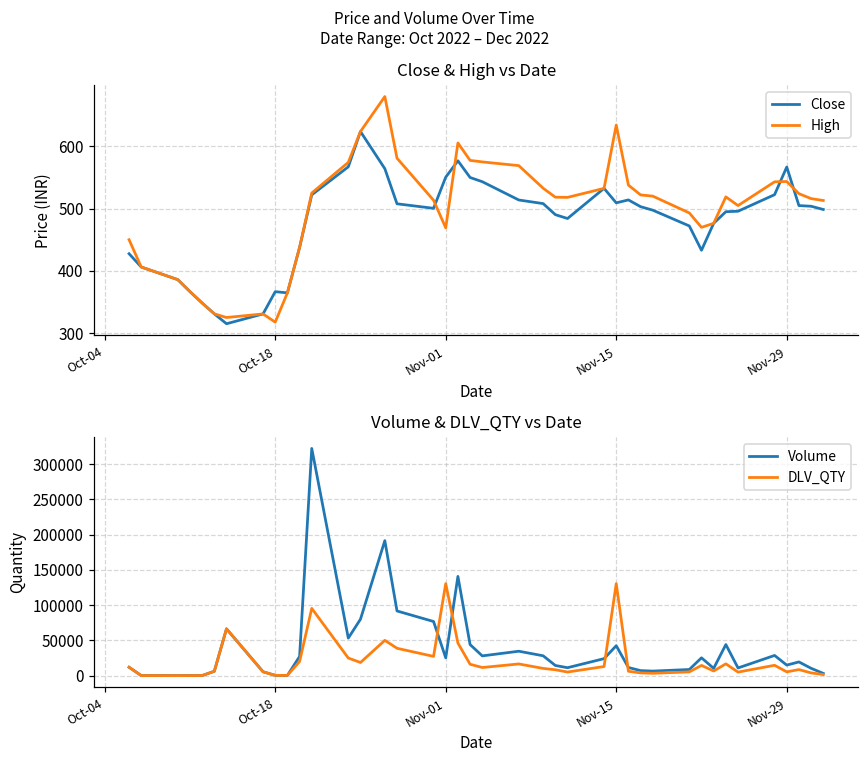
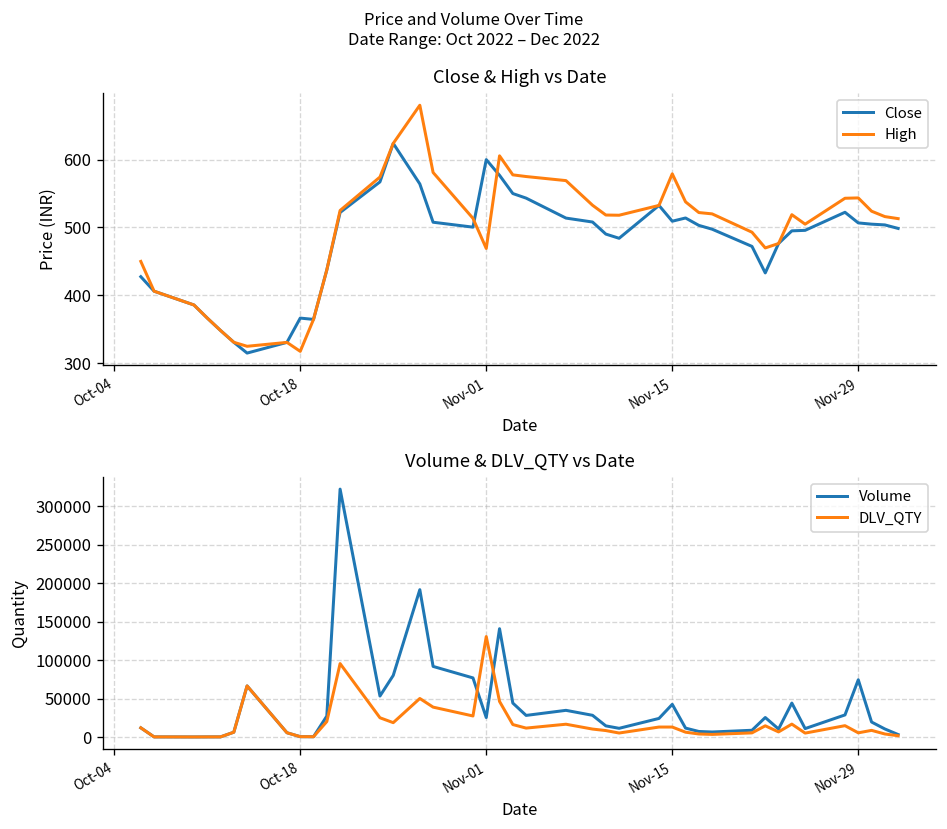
Close & High vs Date, Close, Nov-01: 550 -> 600
Close & High vs Date, High, Nov-15: 630 -> 580
Close & High vs Date, Close, Nov-29: 570 -> 510
Volume & DLV_QTY vs Date, DLV_QTY, Nov-15: 130000 -> 10000
Volume & DLV_QTY vs Date, Volume, Nov-29: 10000 -> 70000
